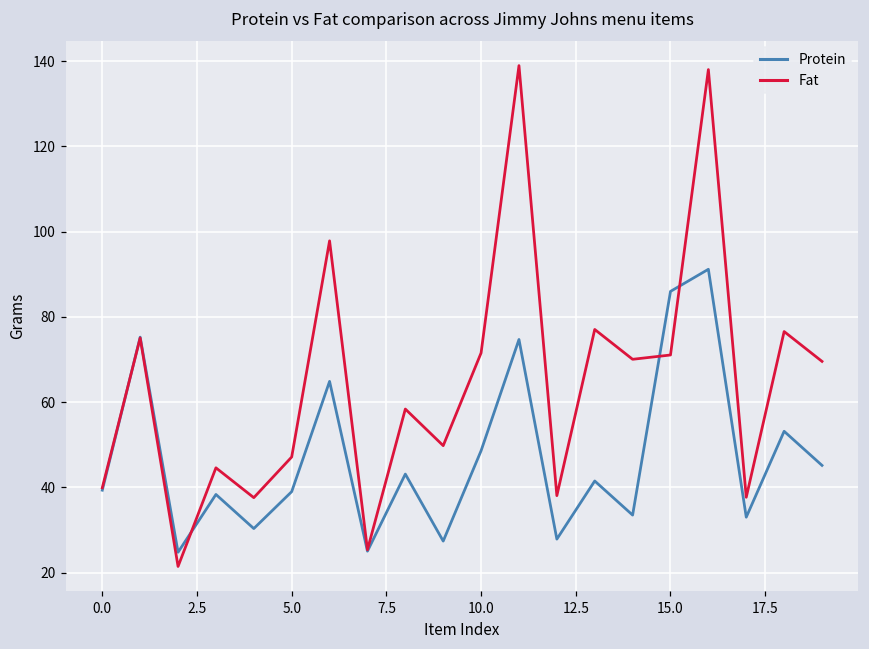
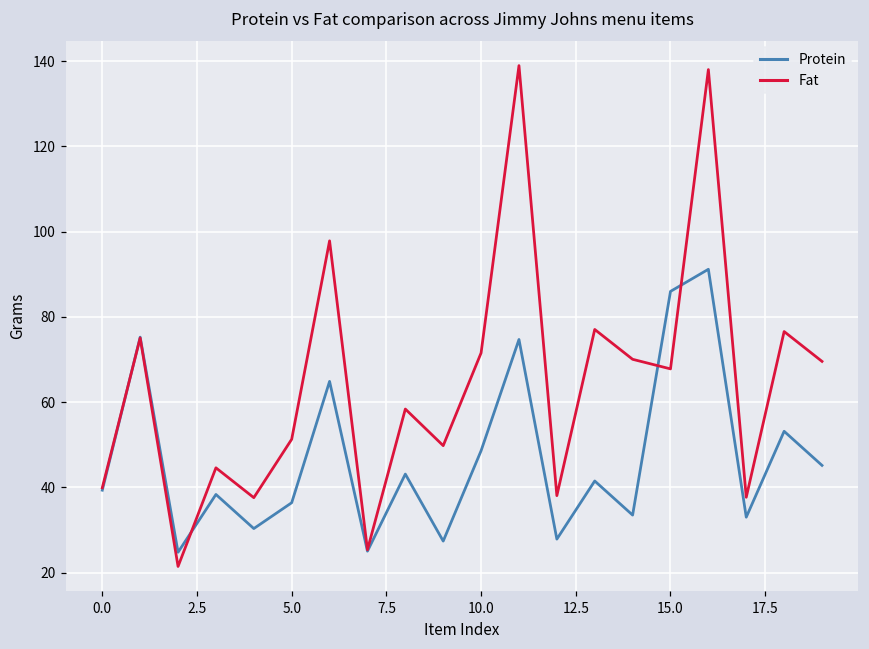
Protein, 5.0: 39 -> 36
Fat, 5.0: 47 -> 51
Fat, 15.0: 71 -> 68
